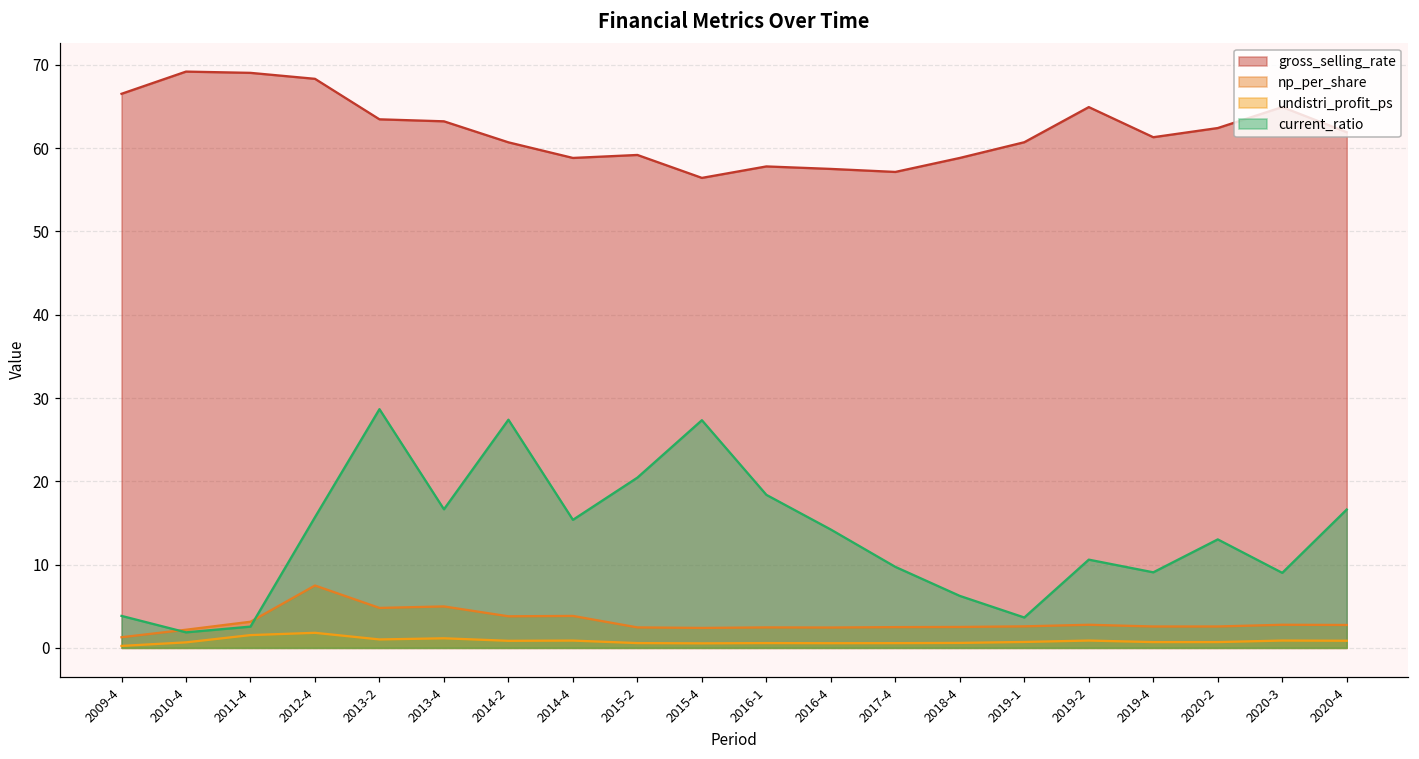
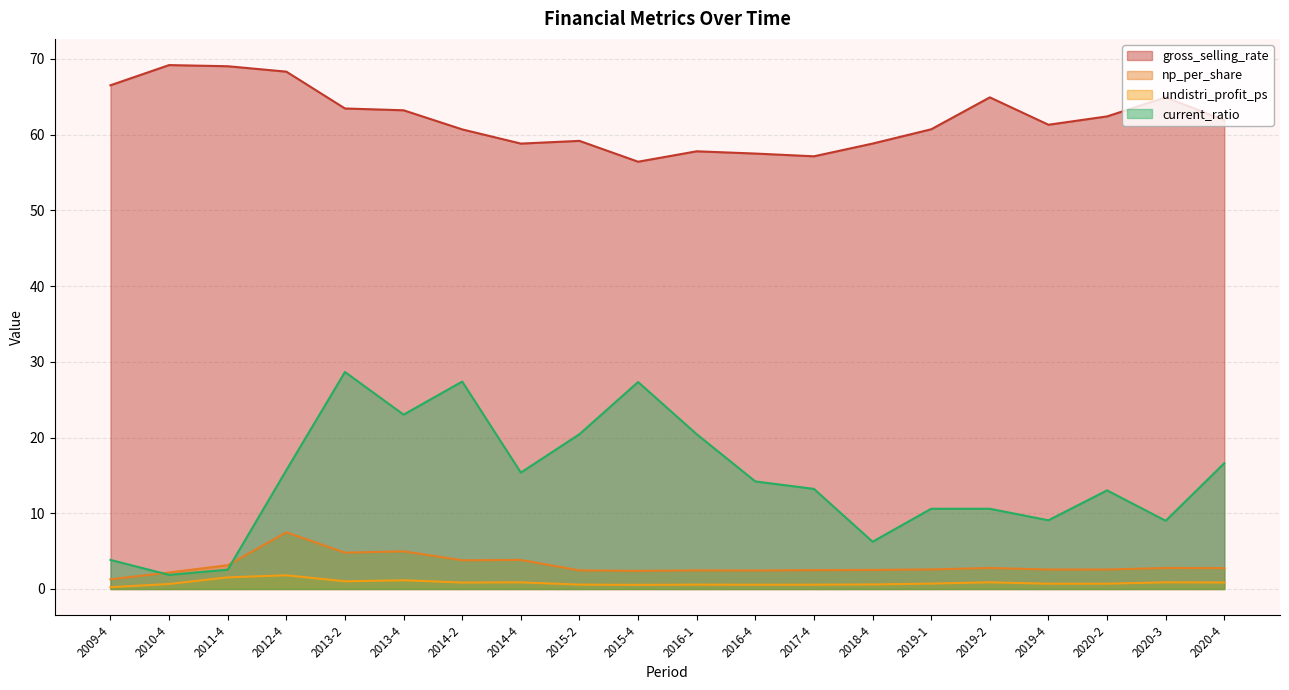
current_ratio, 2013-4: 17 -> 23
current_ratio, 2016-1: 18 -> 20
current_ratio, 2017-4: 10 -> 13
current_ratio, 2019-1: 4 -> 11
